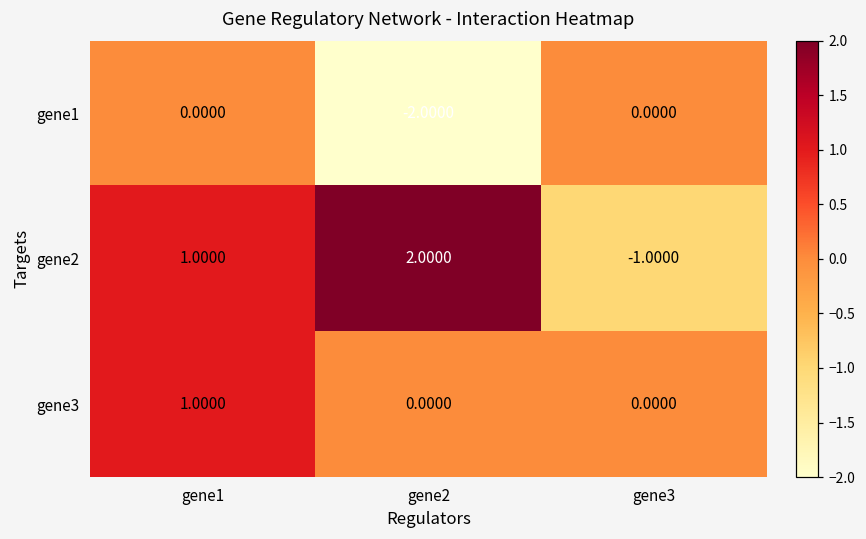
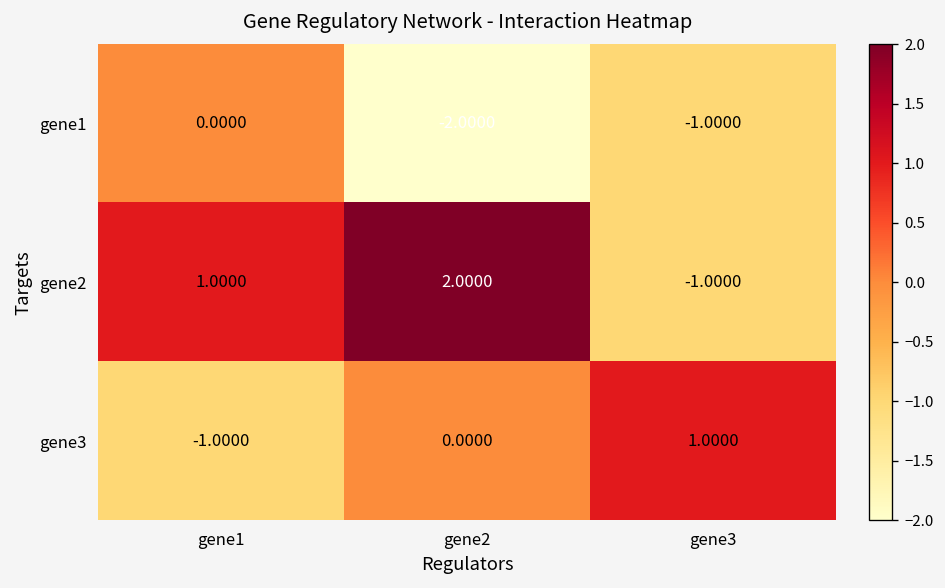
gene1, gene3: 0.0000 -> -1.0000
gene3, gene1: 1.0000 -> -1.0000
gene3, gene3: 0.0000 -> 1.0000
